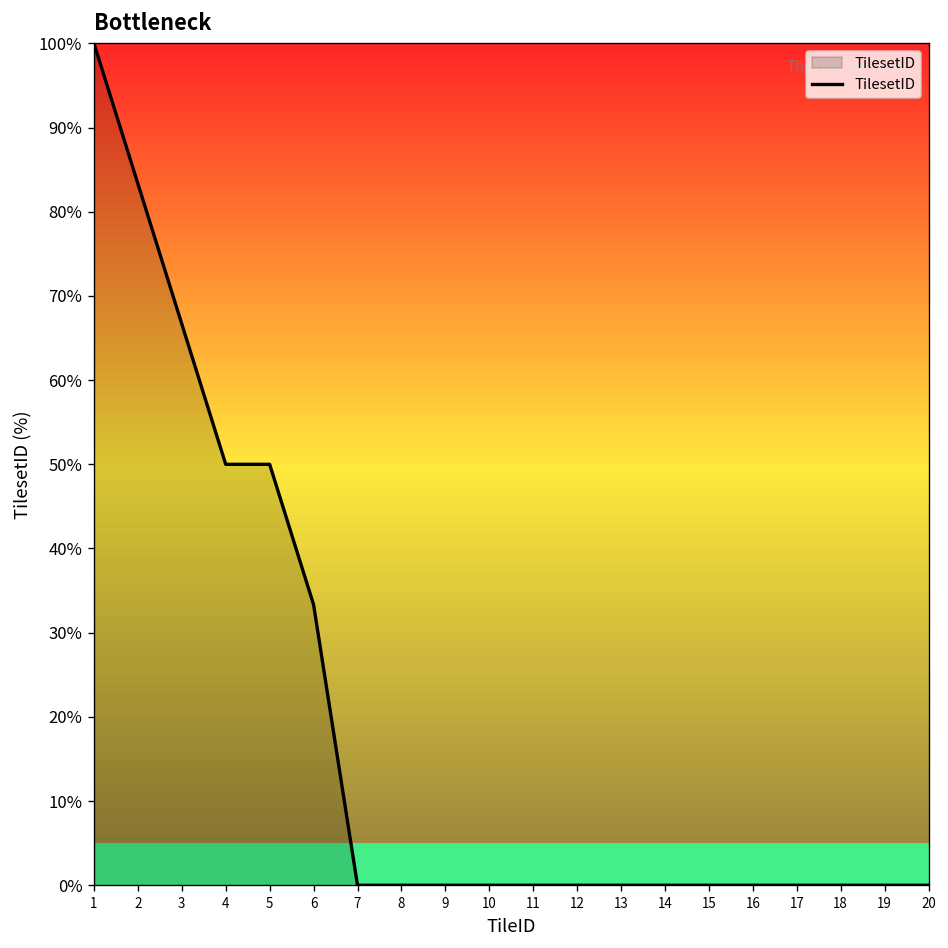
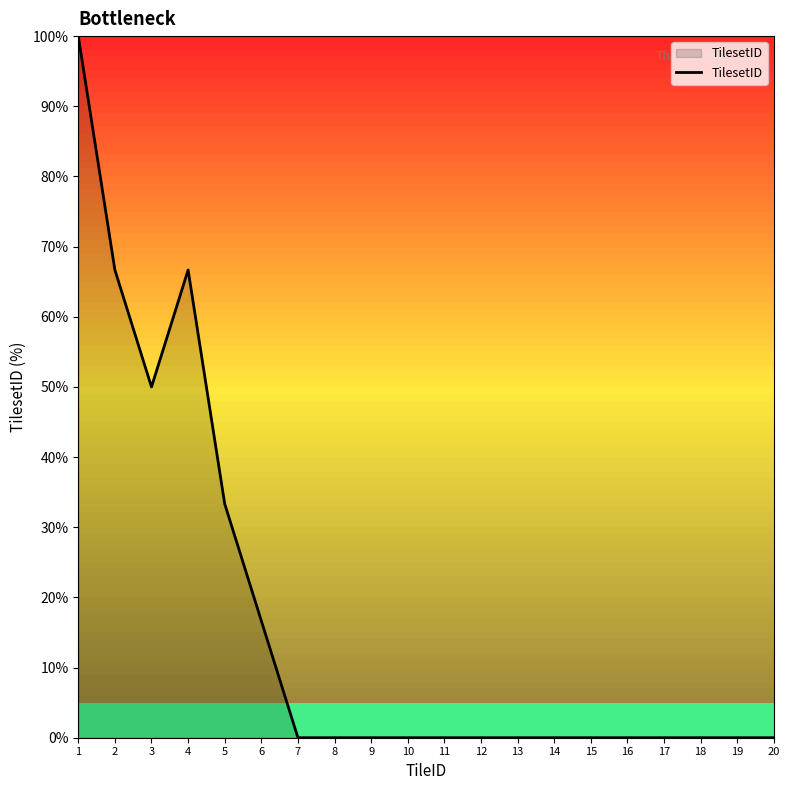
2: 83% -> 67%
3: 67% -> 50%
4: 50% -> 67%
5: 50% -> 33%
6: 33% -> 17%
